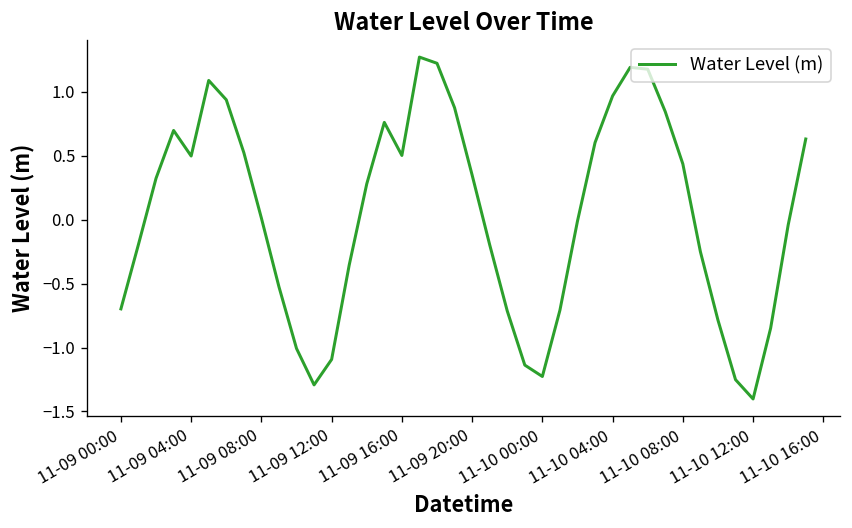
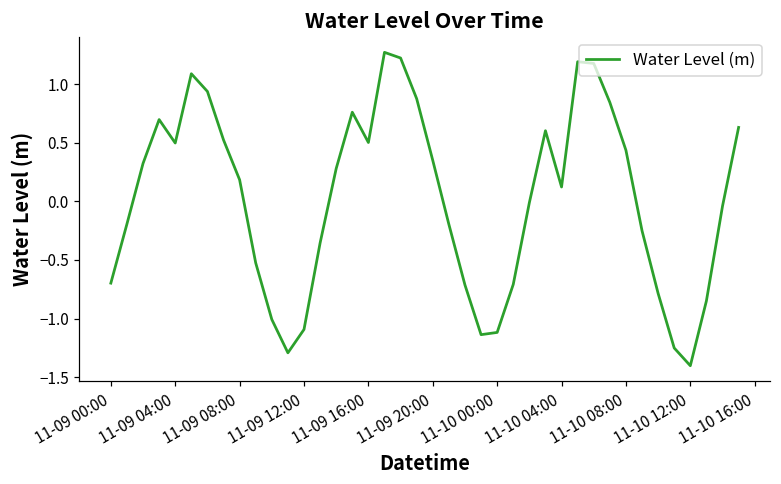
11-09 08:00: 0.01 -> 0.18
11-10 00:00: -1.23 -> -1.12
11-10 04:00: 0.97 -> 0.12
